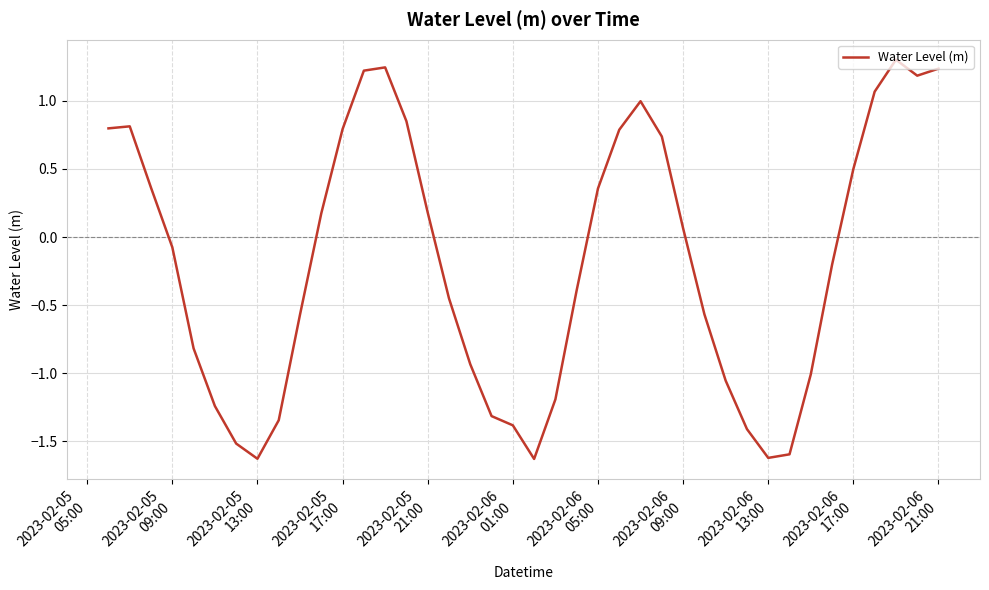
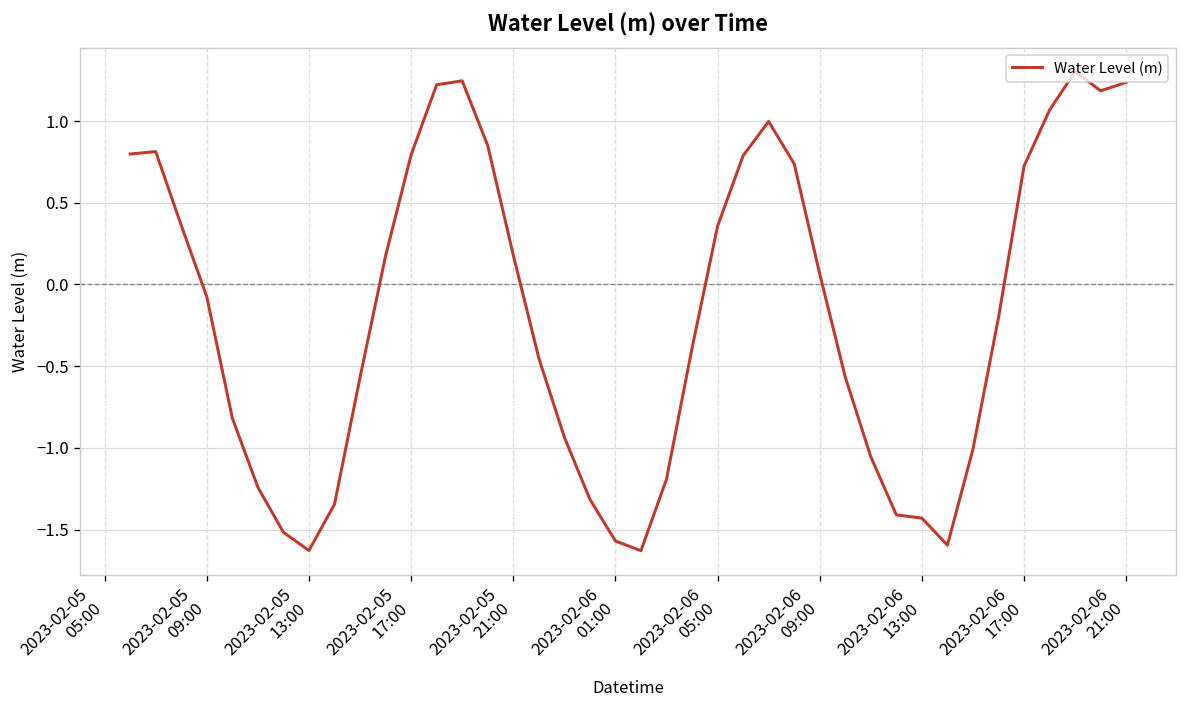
2023-02-06 01:00: -1.38 -> -1.57
2023-02-06 13:00: -1.62 -> -1.43
2023-02-06 17:00: 0.50 -> 0.72
